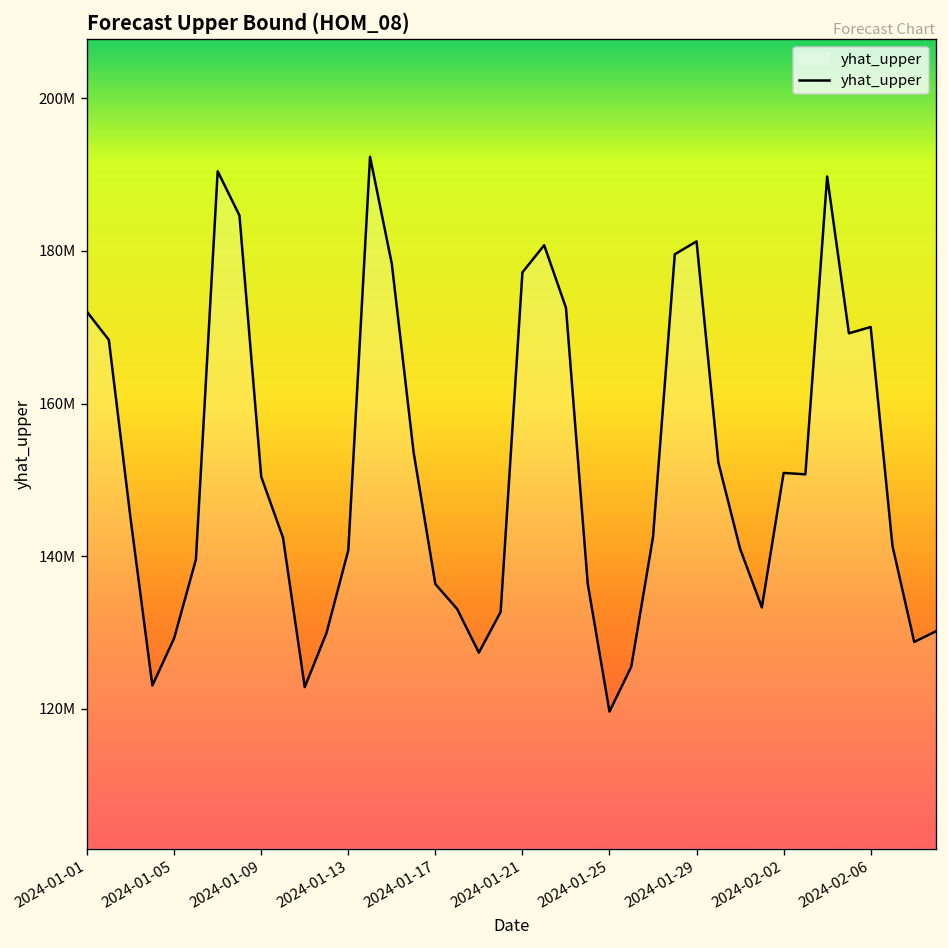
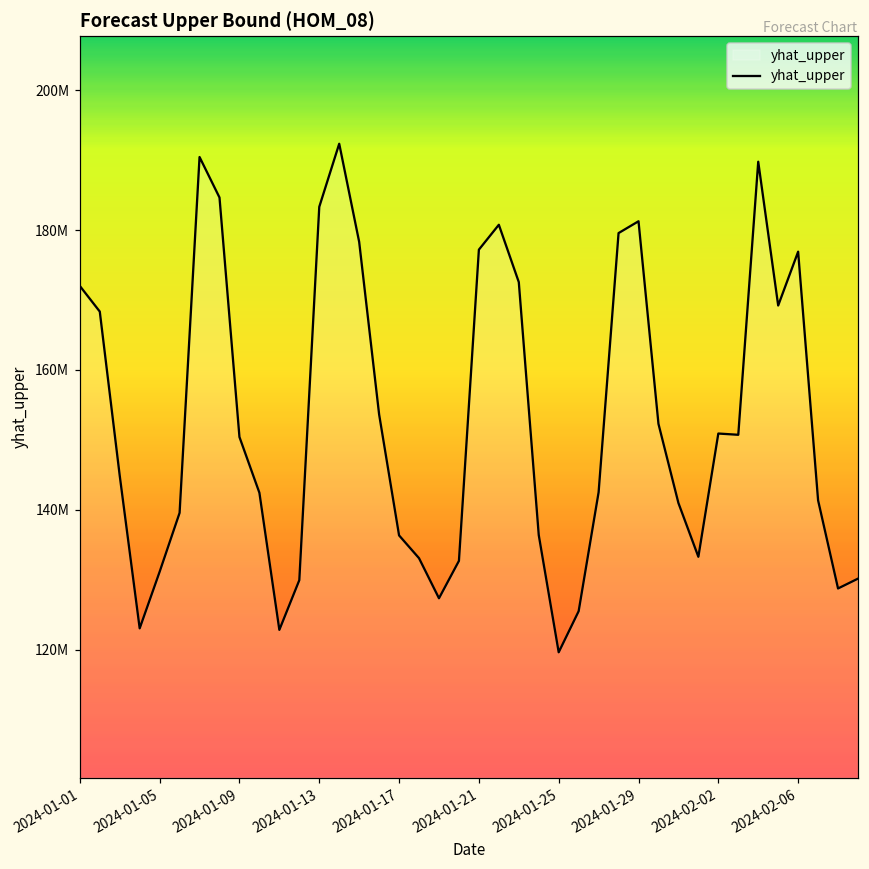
2024-01-05: 129000000 -> 131000000
2024-01-13: 141000000 -> 183000000
2024-02-06: 170000000 -> 177000000
